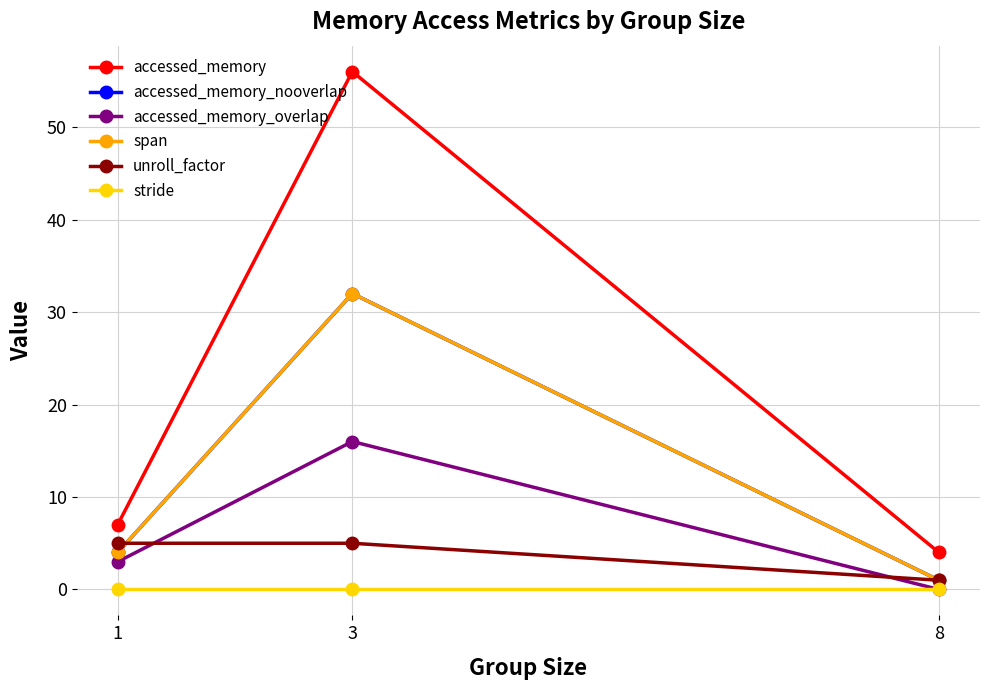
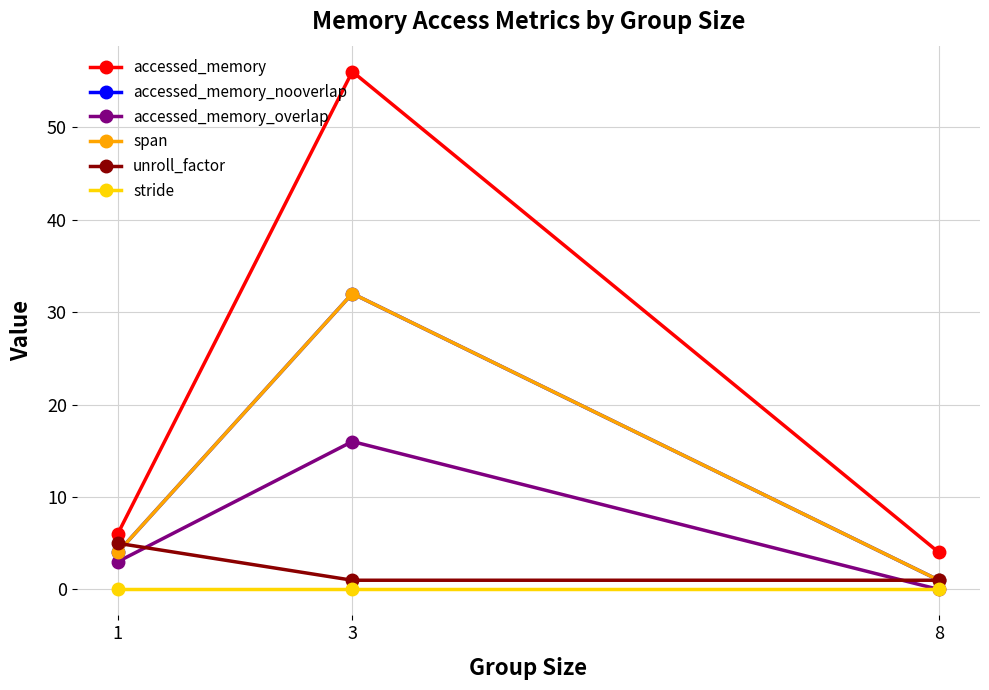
accessed_memory, 1: 7 -> 6
unroll_factor, 3: 5 -> 1
